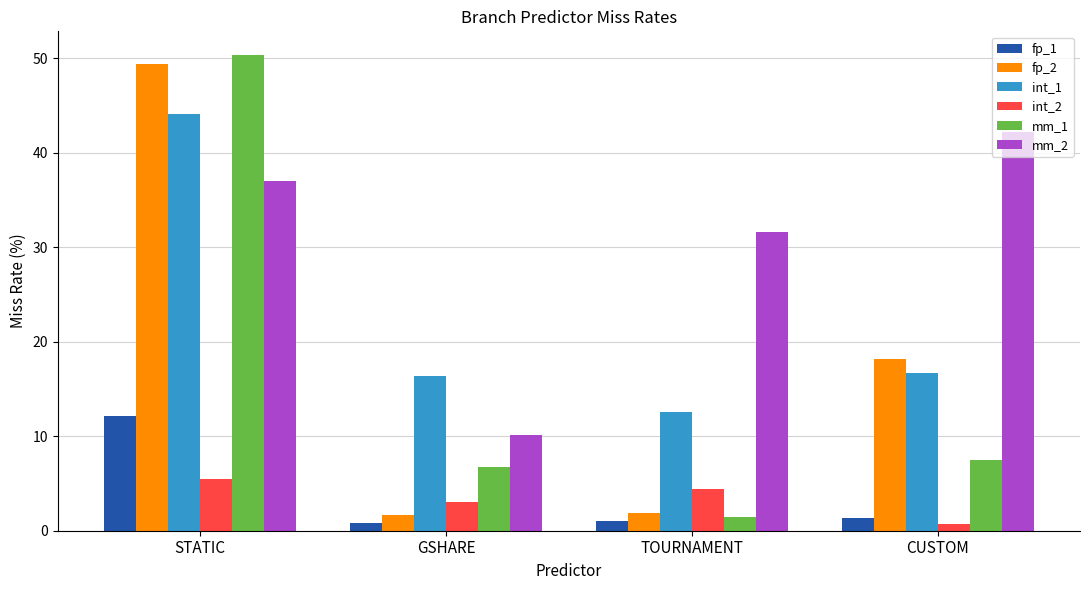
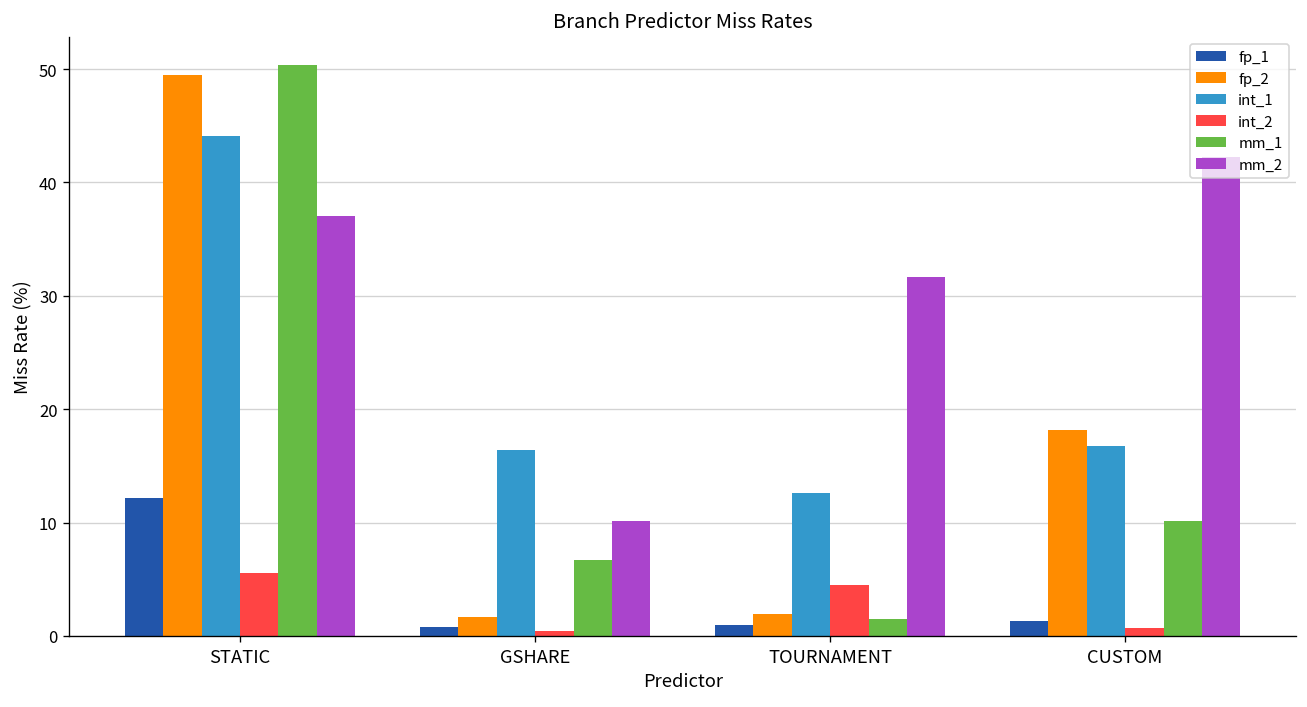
int_2, GSHARE: 3 -> 0
mm_1, CUSTOM: 7 -> 10
